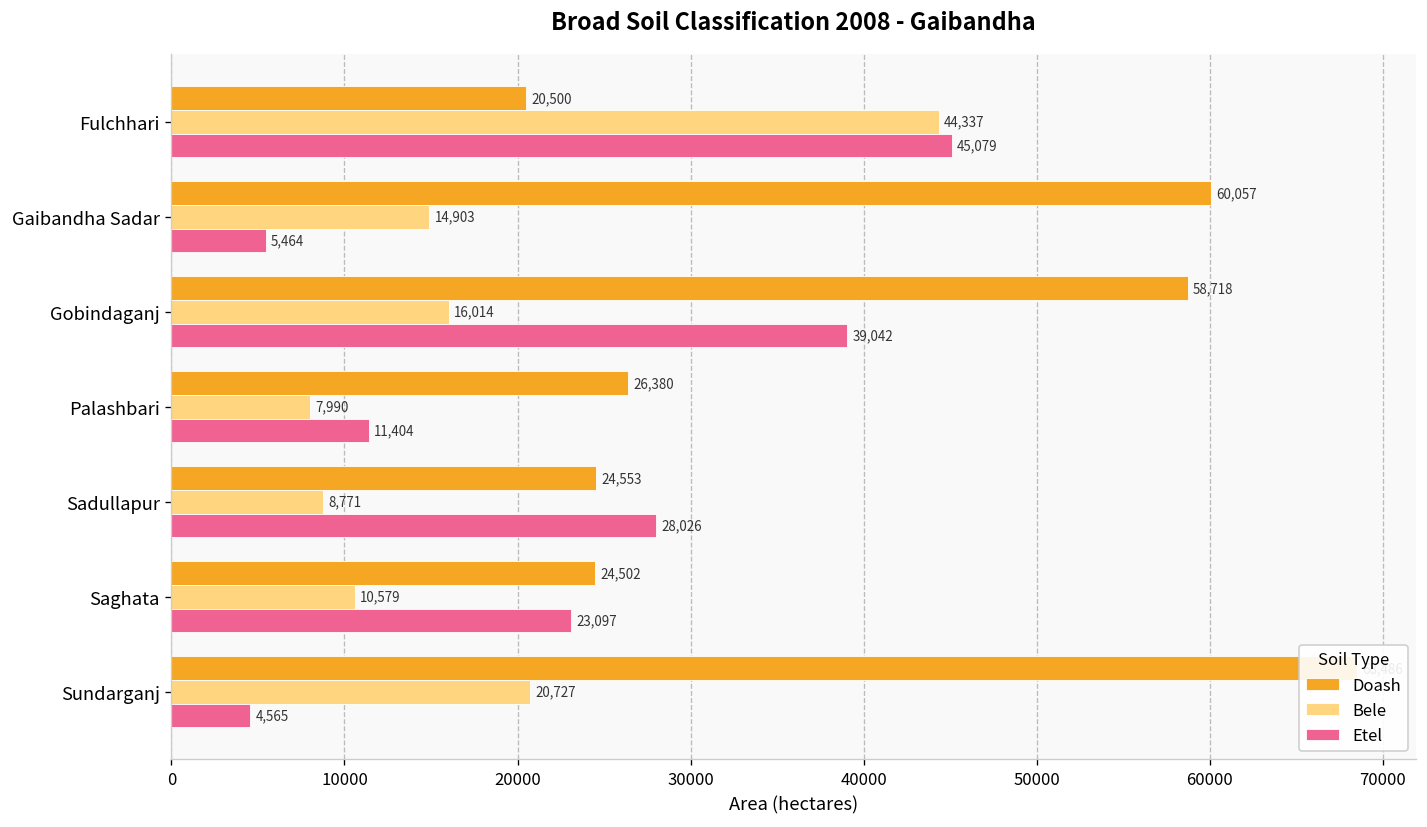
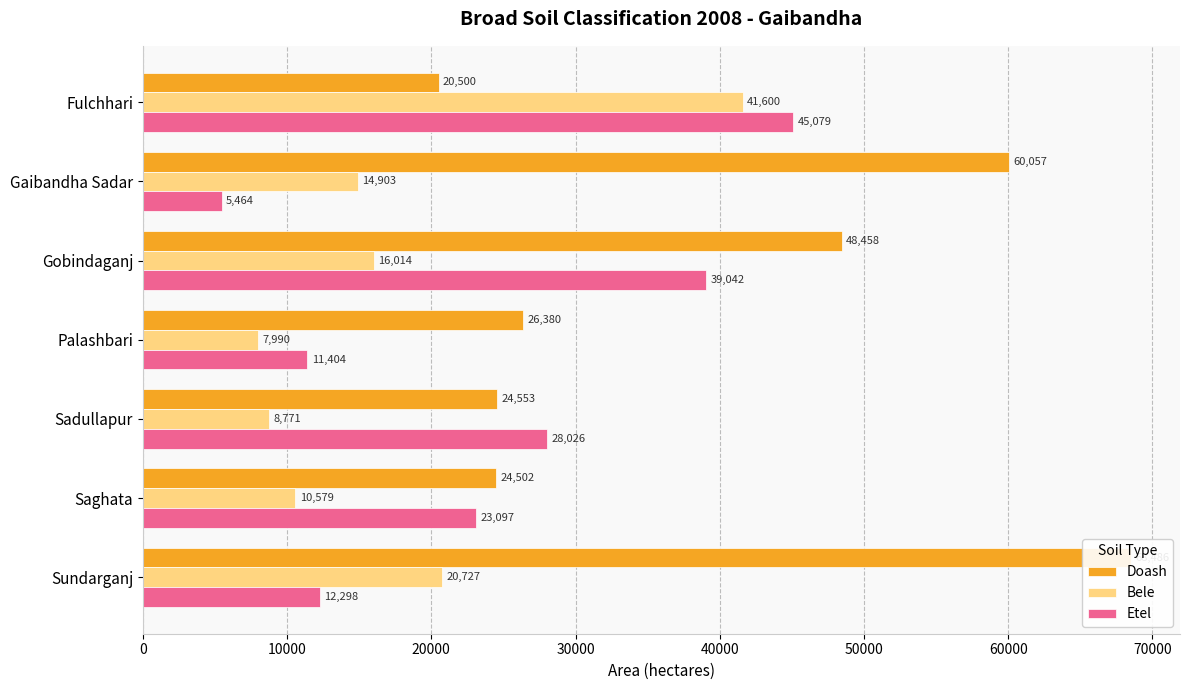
Bele, Fulchhari: 44,337 -> 41,600
Doash, Gobindaganj: 58,718 -> 48,458
Etel, Sundarganj: 4,565 -> 12,298
